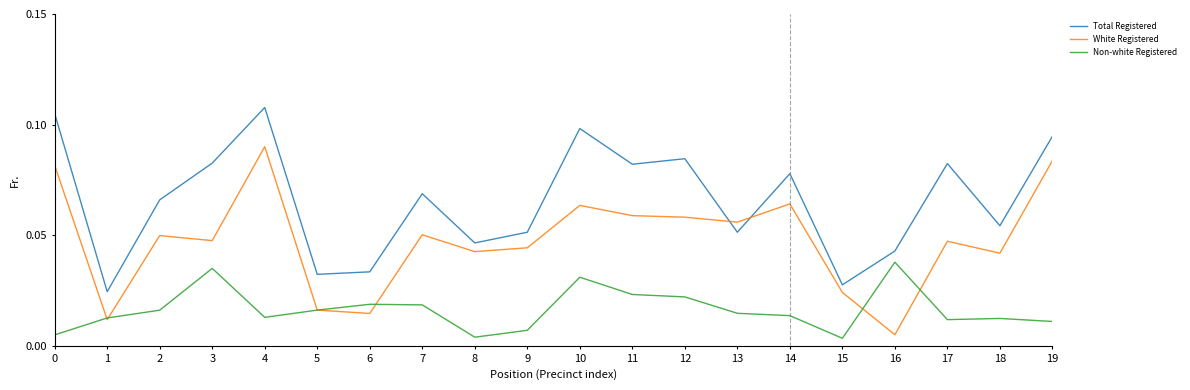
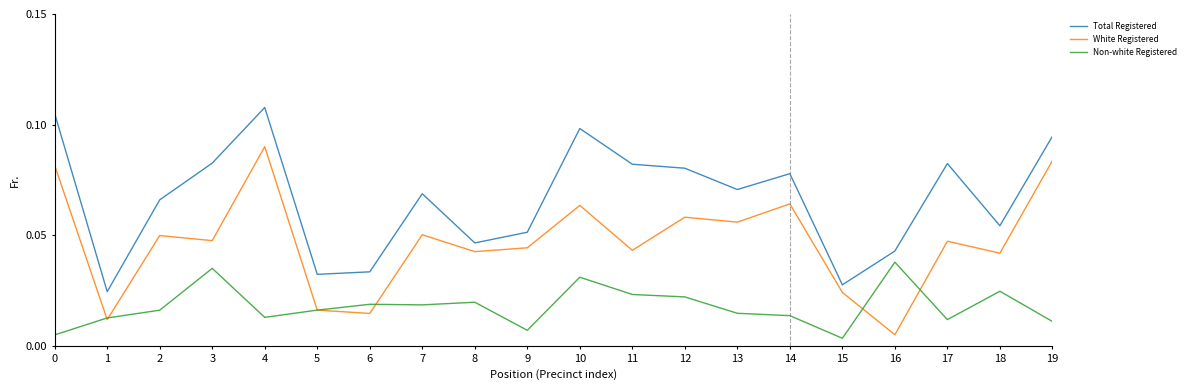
Non-white Registered, 8: 0.004 -> 0.020
White Registered, 11: 0.059 -> 0.043
Total Registered, 12: 0.085 -> 0.080
Total Registered, 13: 0.051 -> 0.071
Non-white Registered, 18: 0.012 -> 0.025
